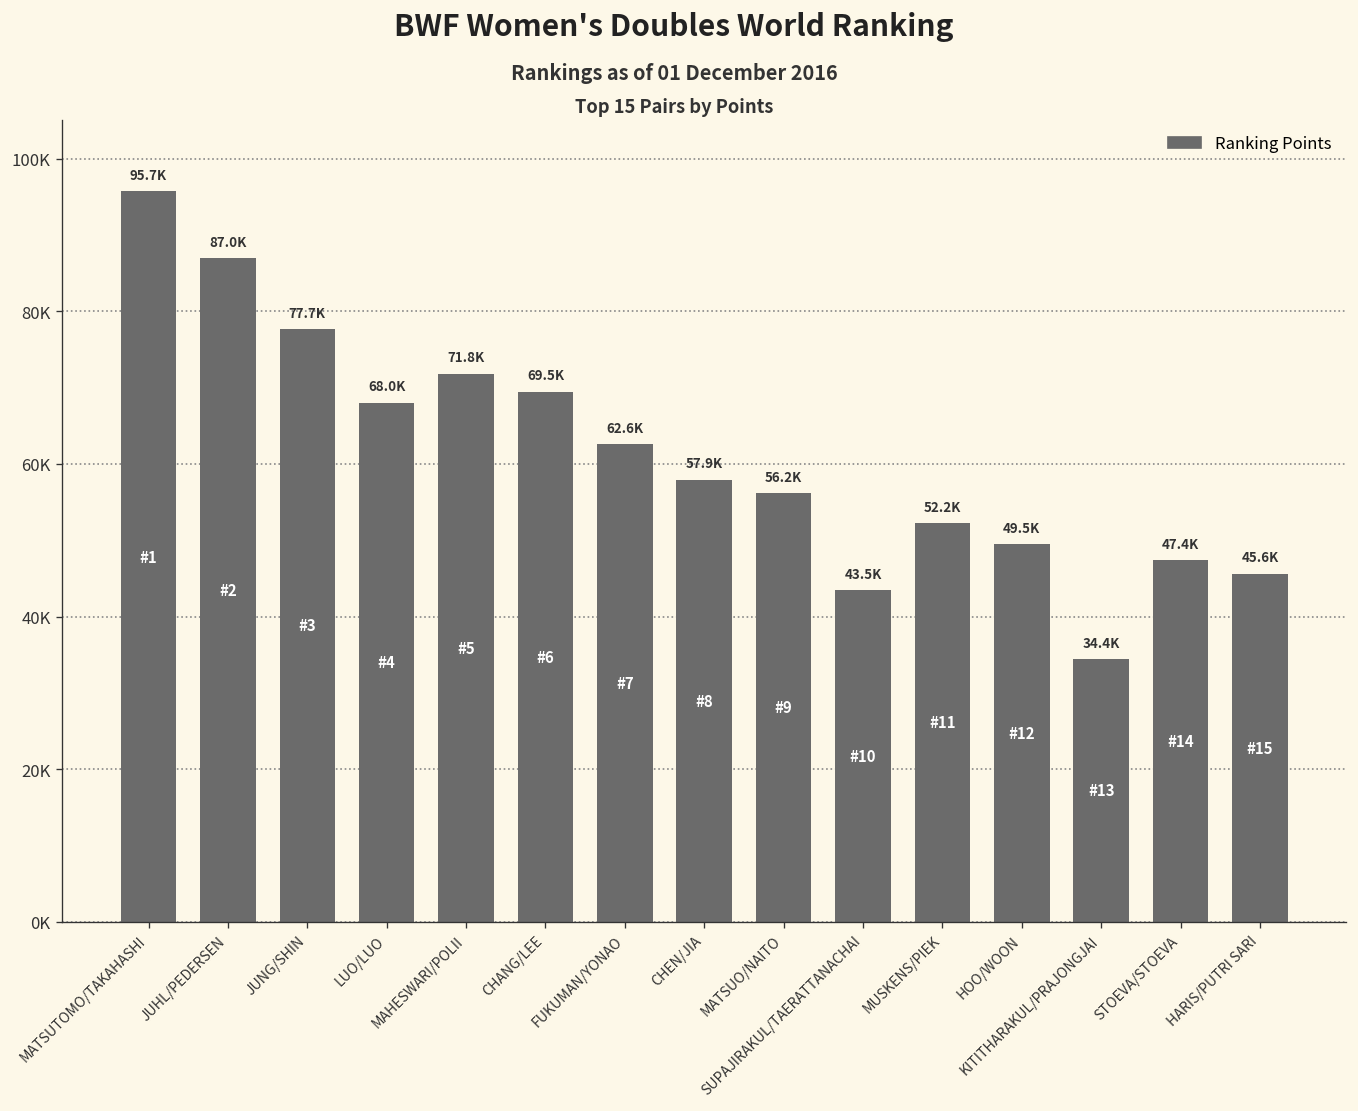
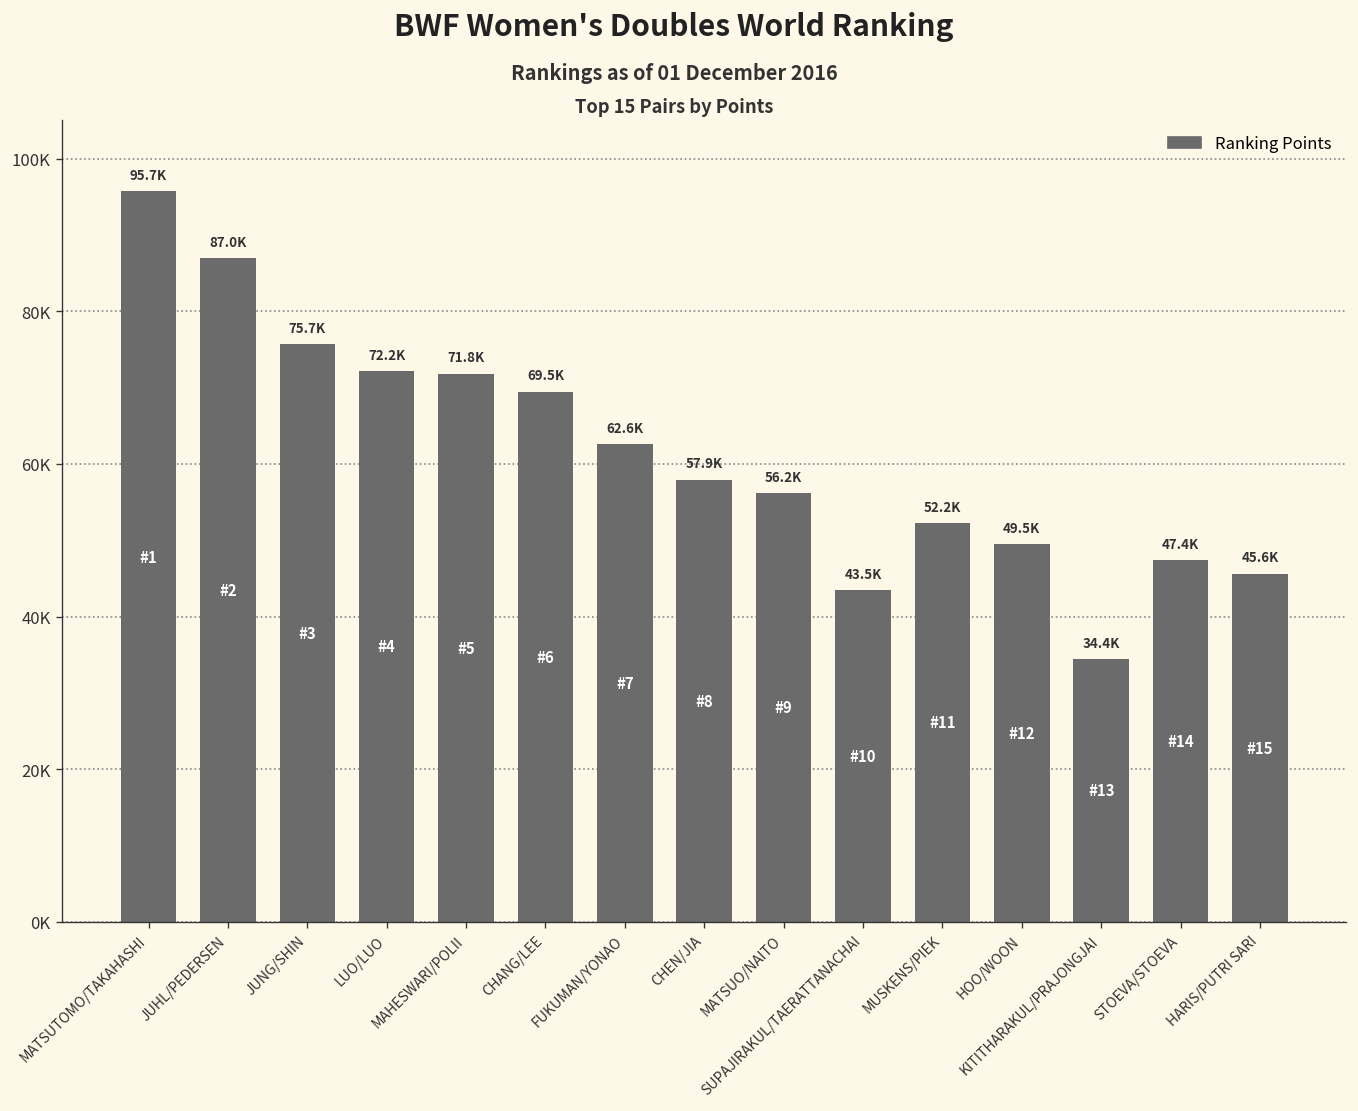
JUNG/SHIN: 77.7K -> 75.7K
LUO/LUO: 68.0K -> 72.2K
